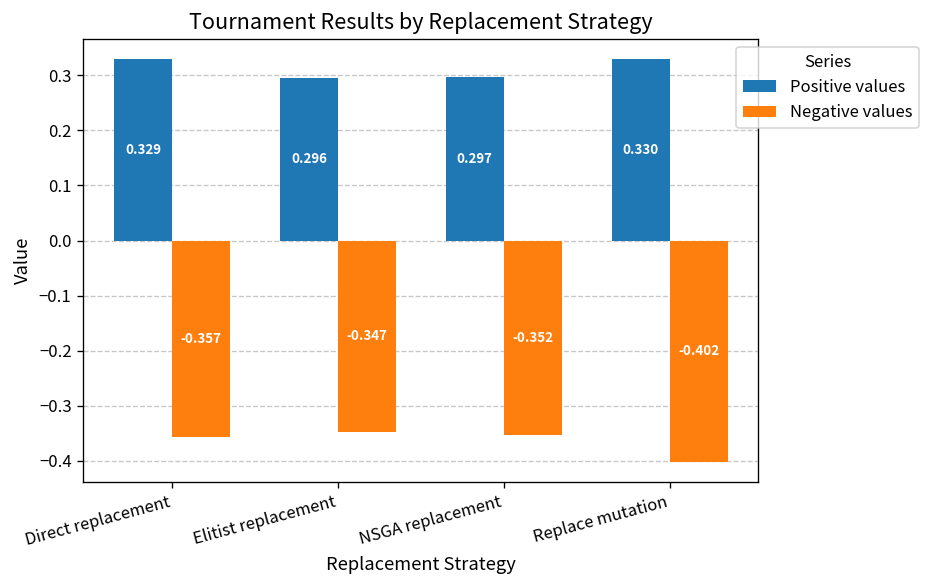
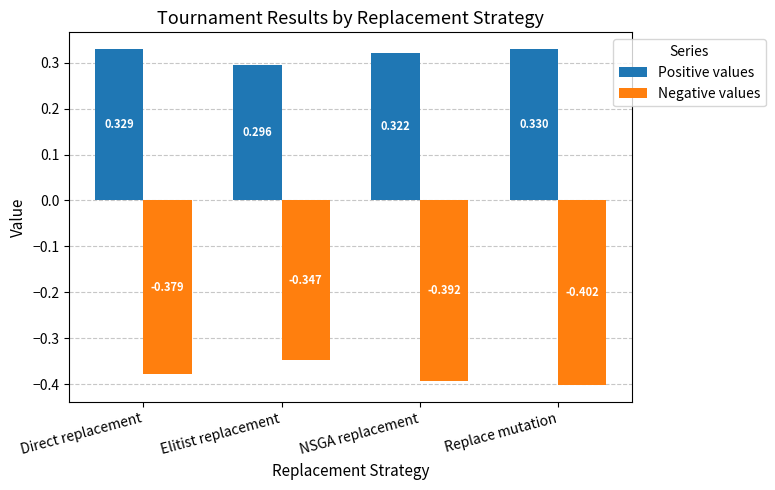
Negative values, Direct replacement: -0.357 -> -0.379
Positive values, NSGA replacement: 0.297 -> 0.322
Negative values, NSGA replacement: -0.352 -> -0.392
